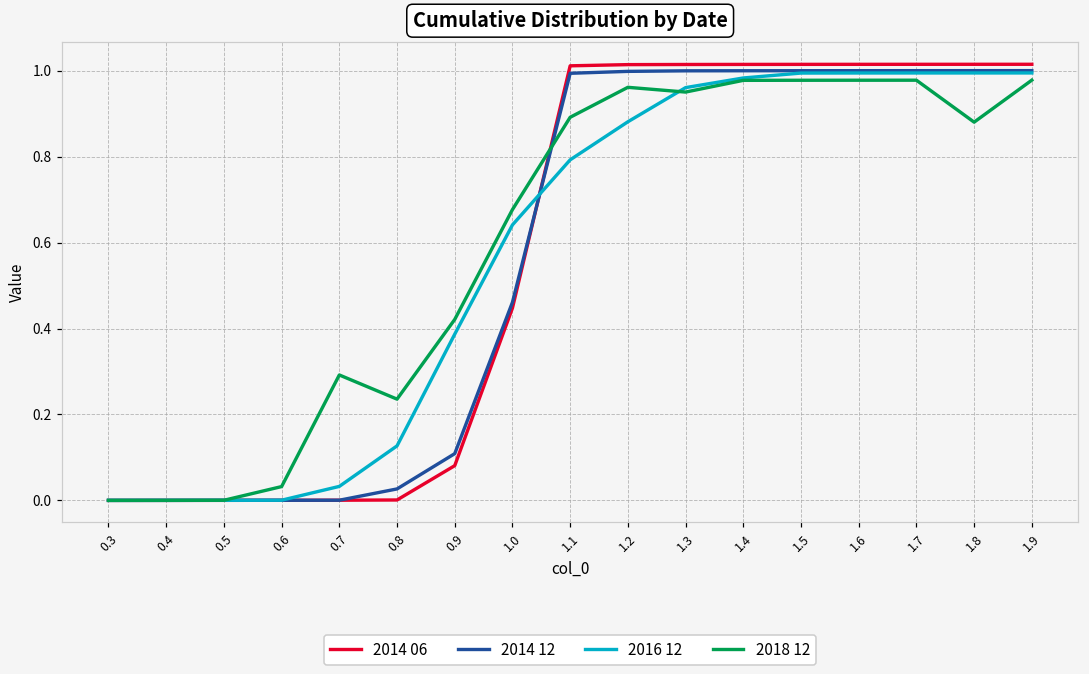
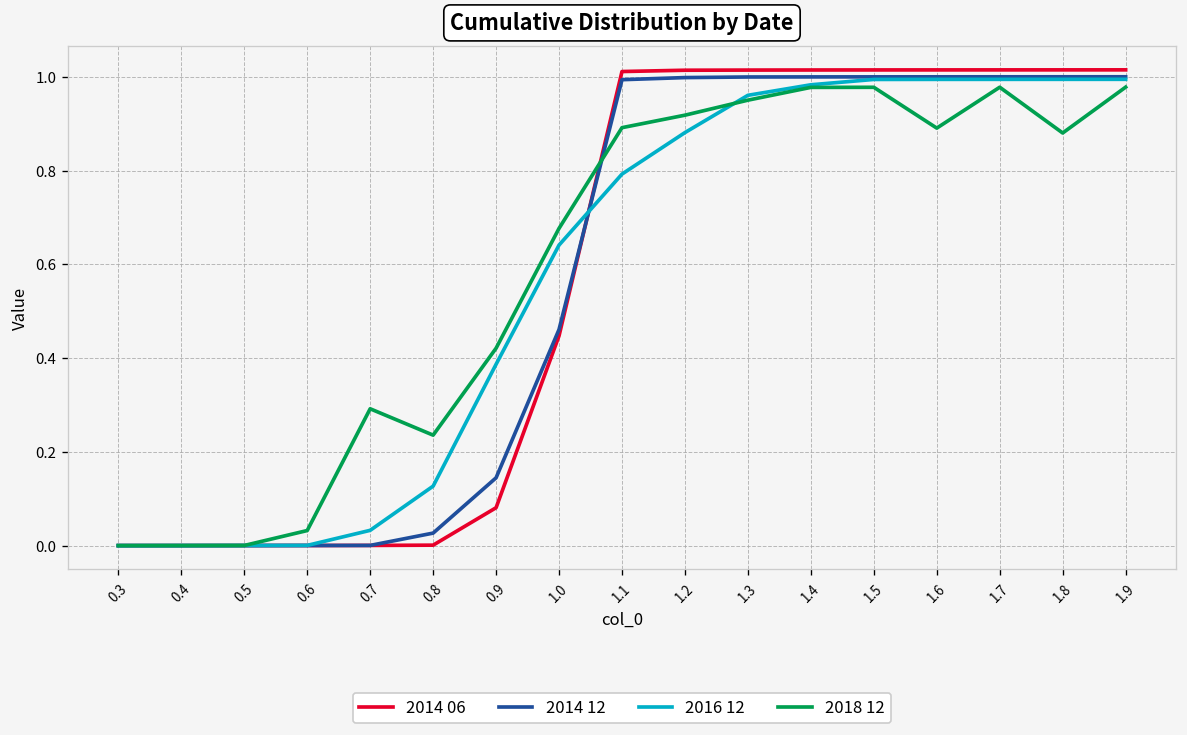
2014 12, 0.9: 0.11 -> 0.14
2018 12, 1.2: 0.96 -> 0.92
2018 12, 1.6: 0.98 -> 0.89
